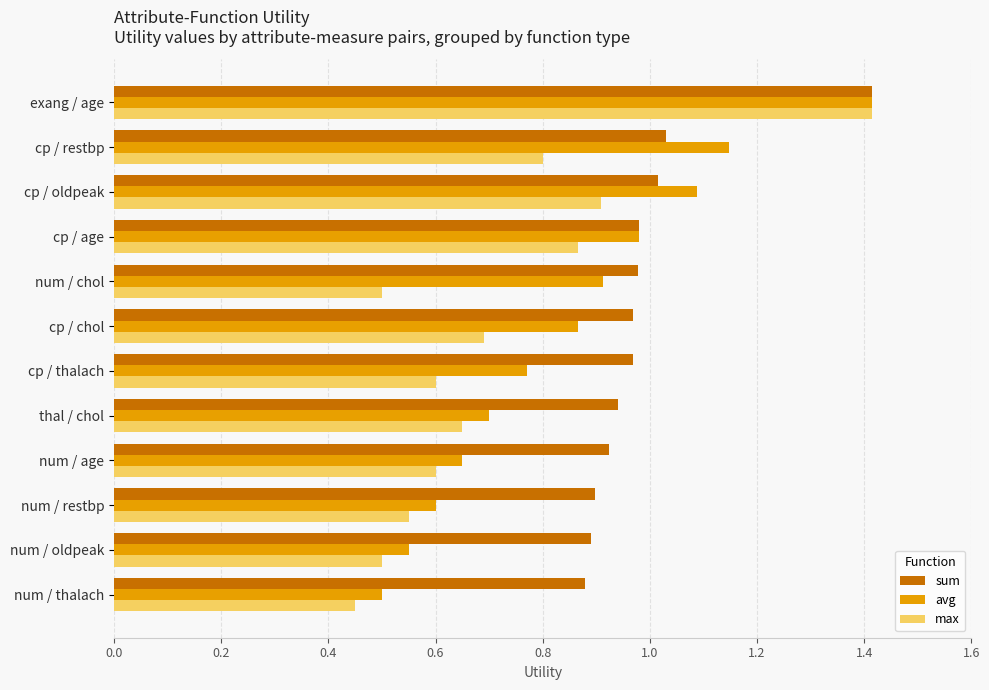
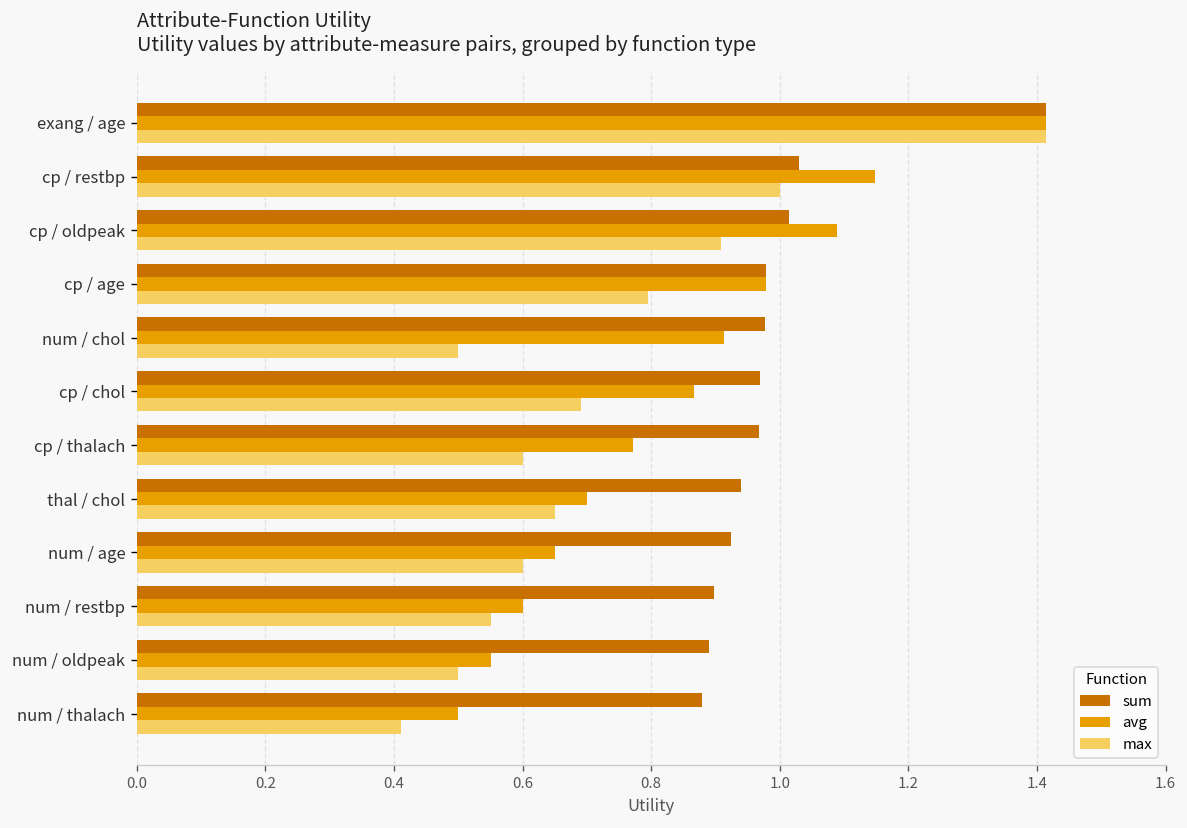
max, cp / restbp: 0.8 -> 1.0
max, cp / age: 0.87 -> 0.79
max, num / thalach: 0.45 -> 0.41
